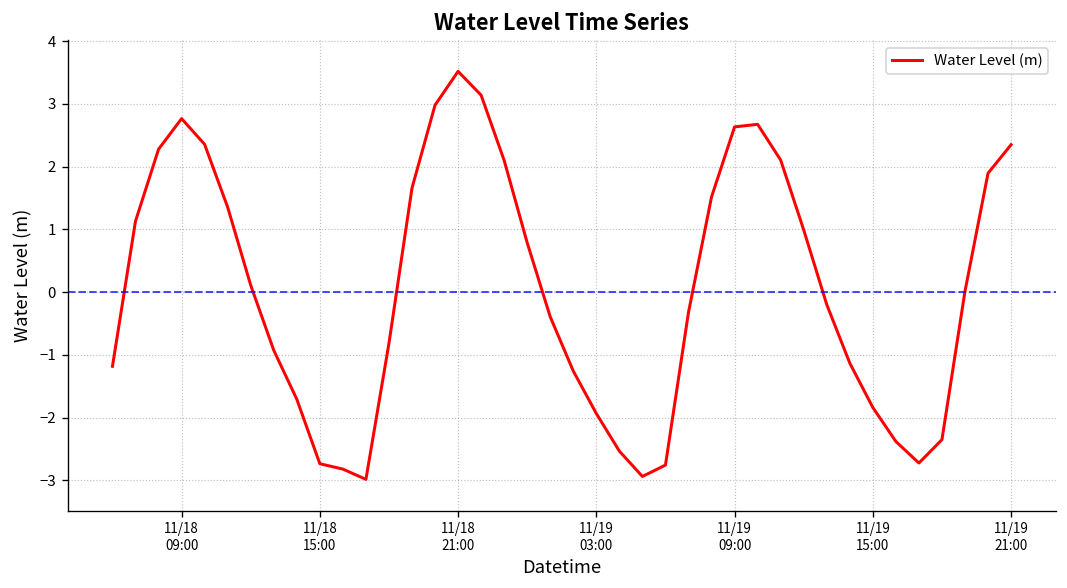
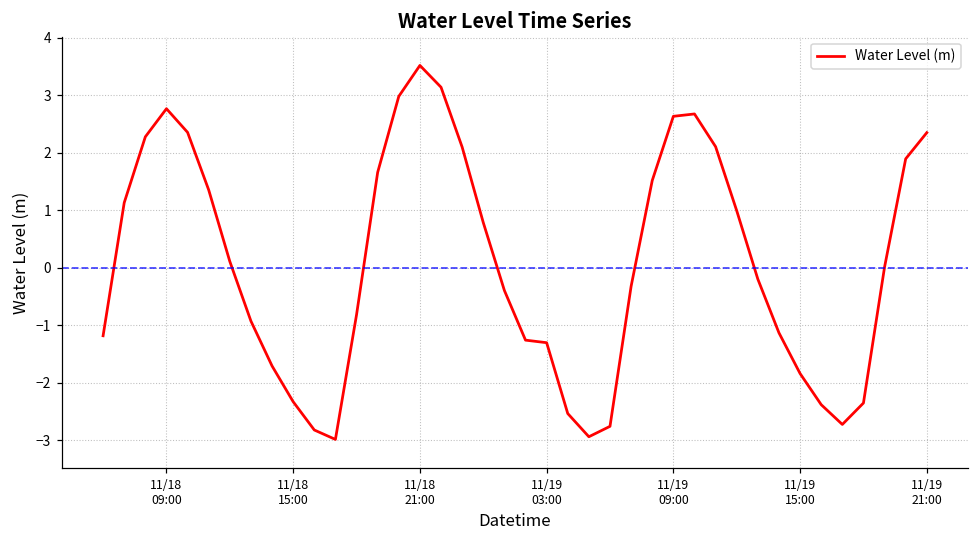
11/18 15:00: -2.7 -> -2.3
11/19 03:00: -1.9 -> -1.3
